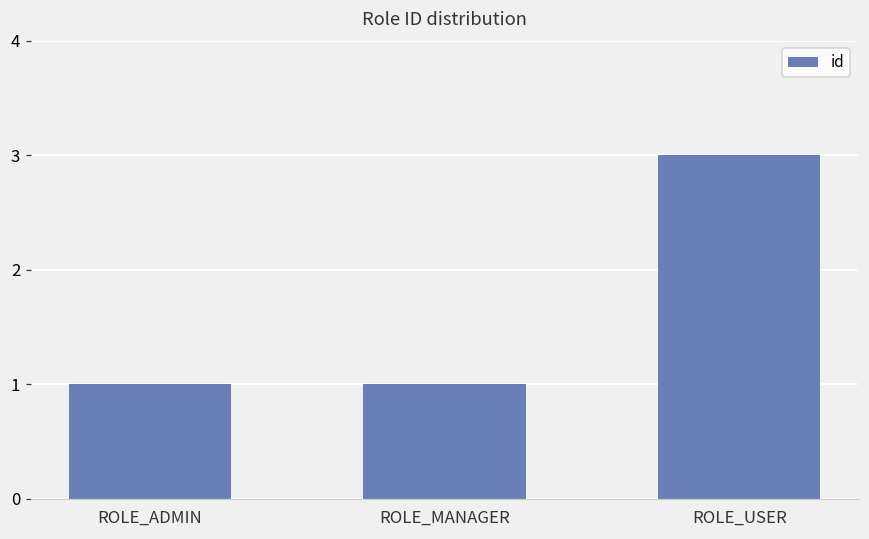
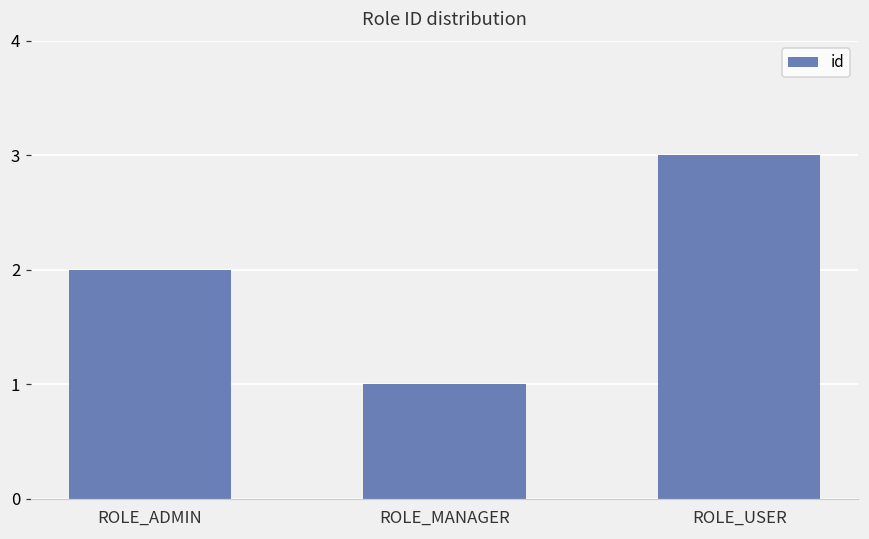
ROLE_ADMIN: 1 -> 2
